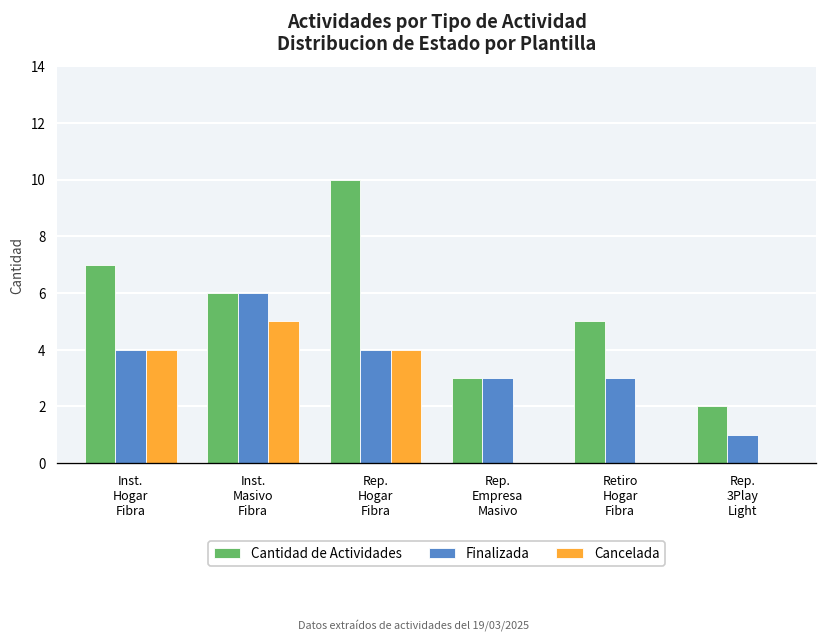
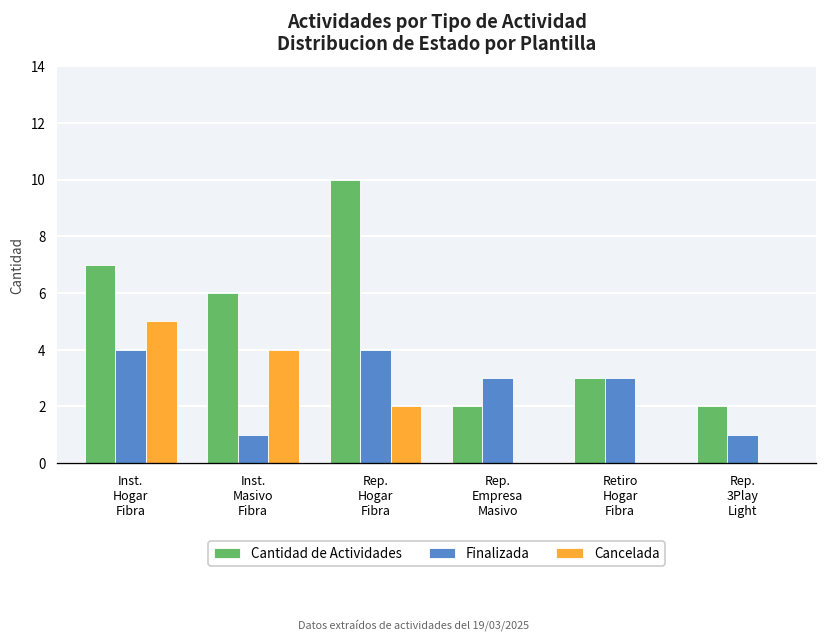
Cancelada, Inst. Hogar Fibra: 4 -> 5
Finalizada, Inst. Masivo Fibra: 6 -> 1
Cancelada, Inst. Masivo Fibra: 5 -> 4
Cancelada, Rep. Hogar Fibra: 4 -> 2
Cantidad de Actividades, Rep. Empresa Masivo: 3 -> 2
Cantidad de Actividades, Retiro Hogar Fibra: 5 -> 3
